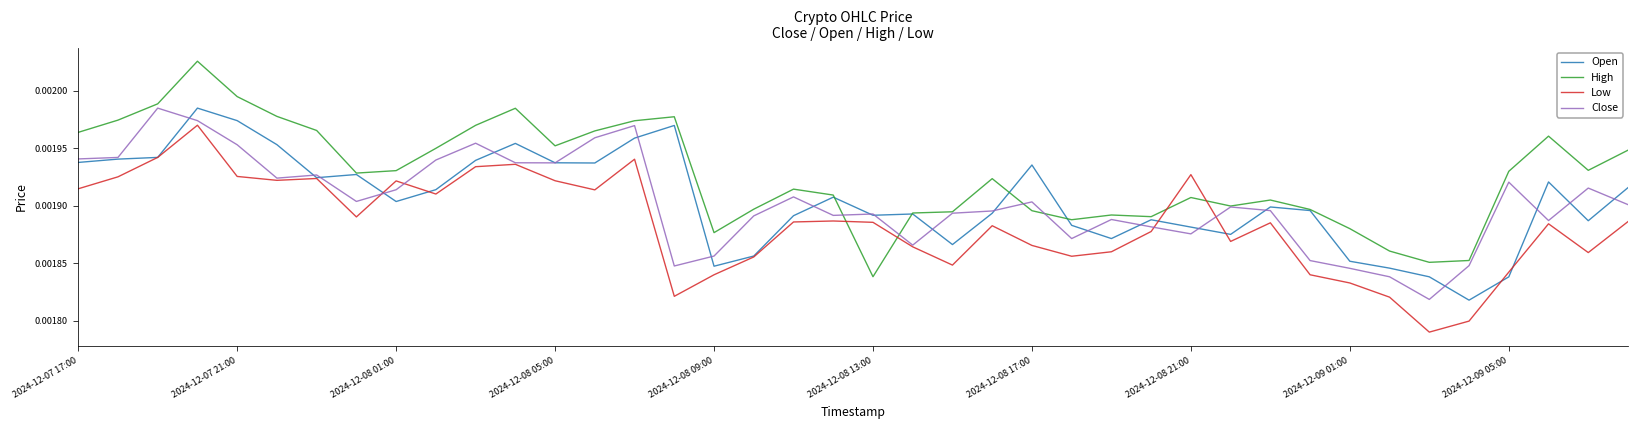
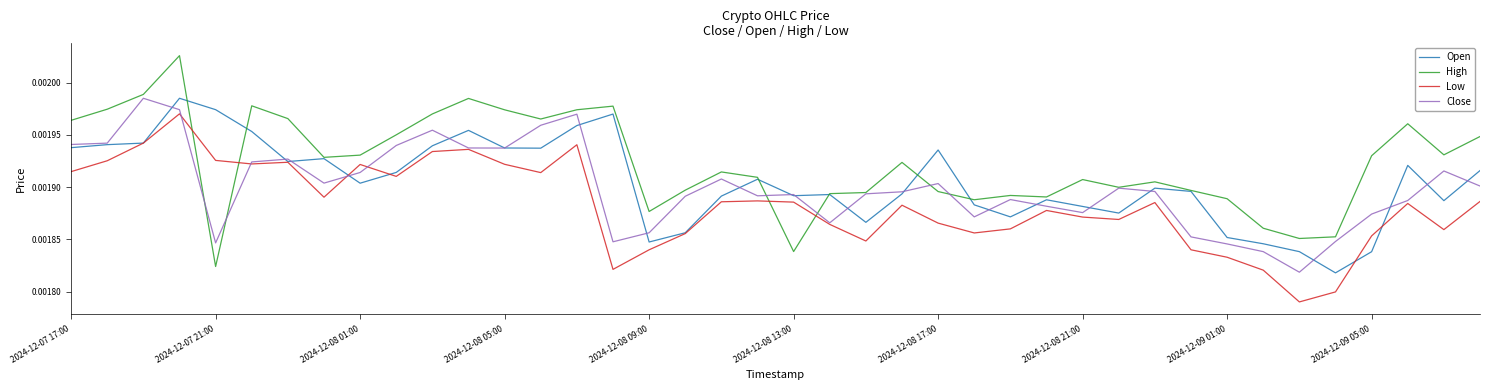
High, 2024-12-07 21:00: 0.001995 -> 0.001824
Close, 2024-12-07 21:00: 0.001953 -> 0.001847
High, 2024-12-08 05:00: 0.001952 -> 0.001974
Low, 2024-12-08 21:00: 0.001927 -> 0.001871
High, 2024-12-09 01:00: 0.001880 -> 0.001889
Low, 2024-12-09 05:00: 0.001842 -> 0.001853
Close, 2024-12-09 05:00: 0.001921 -> 0.001874
